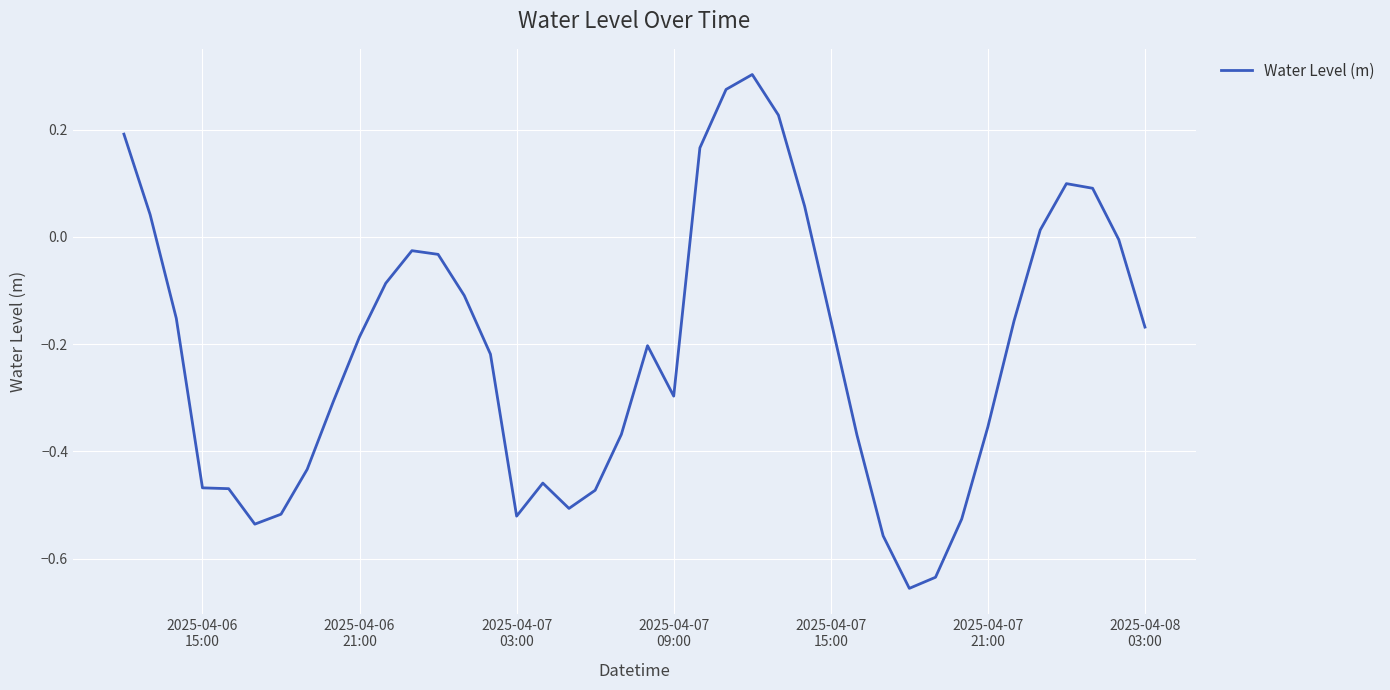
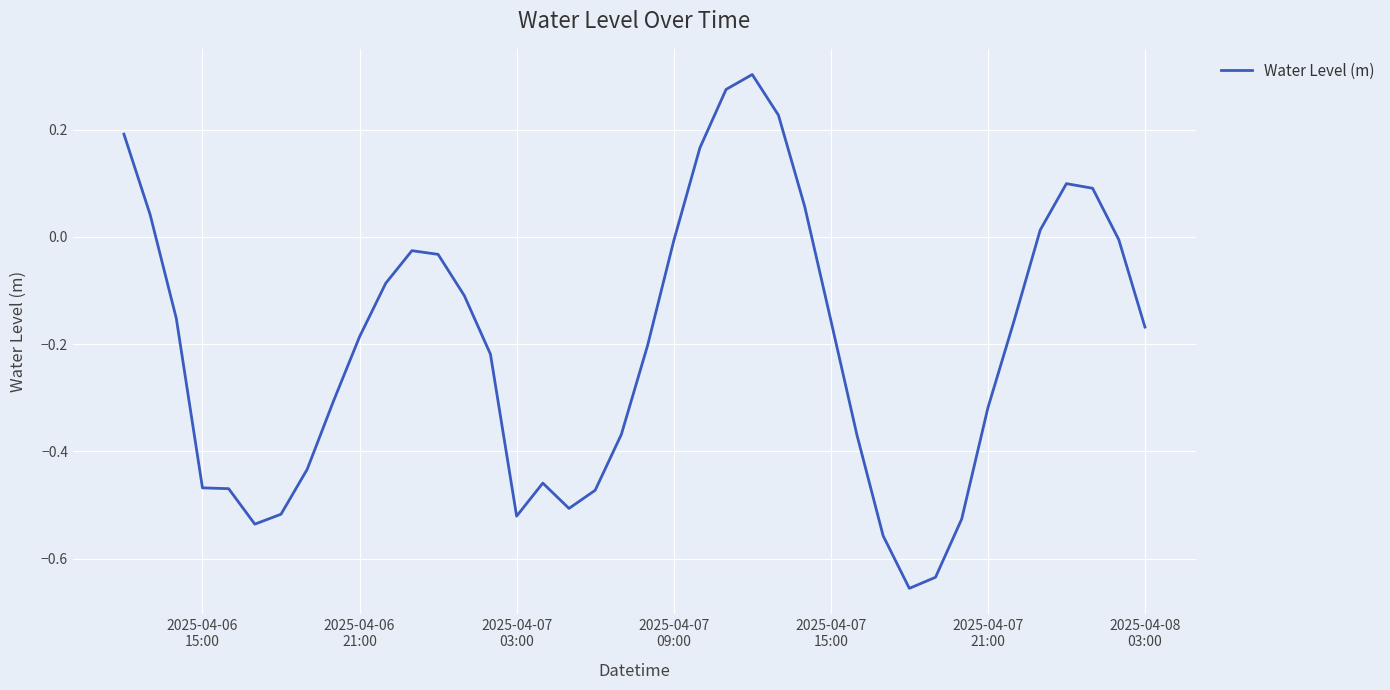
2025-04-07 09:00: -0.30 -> -0.01
2025-04-07 21:00: -0.35 -> -0.32
